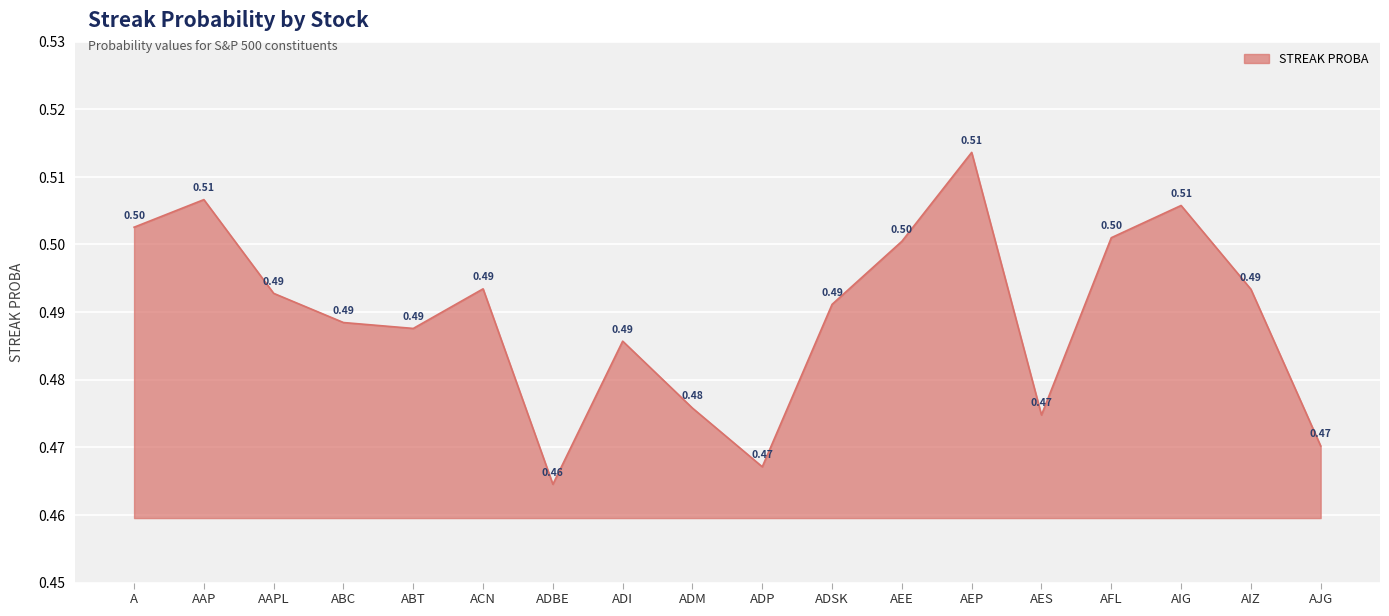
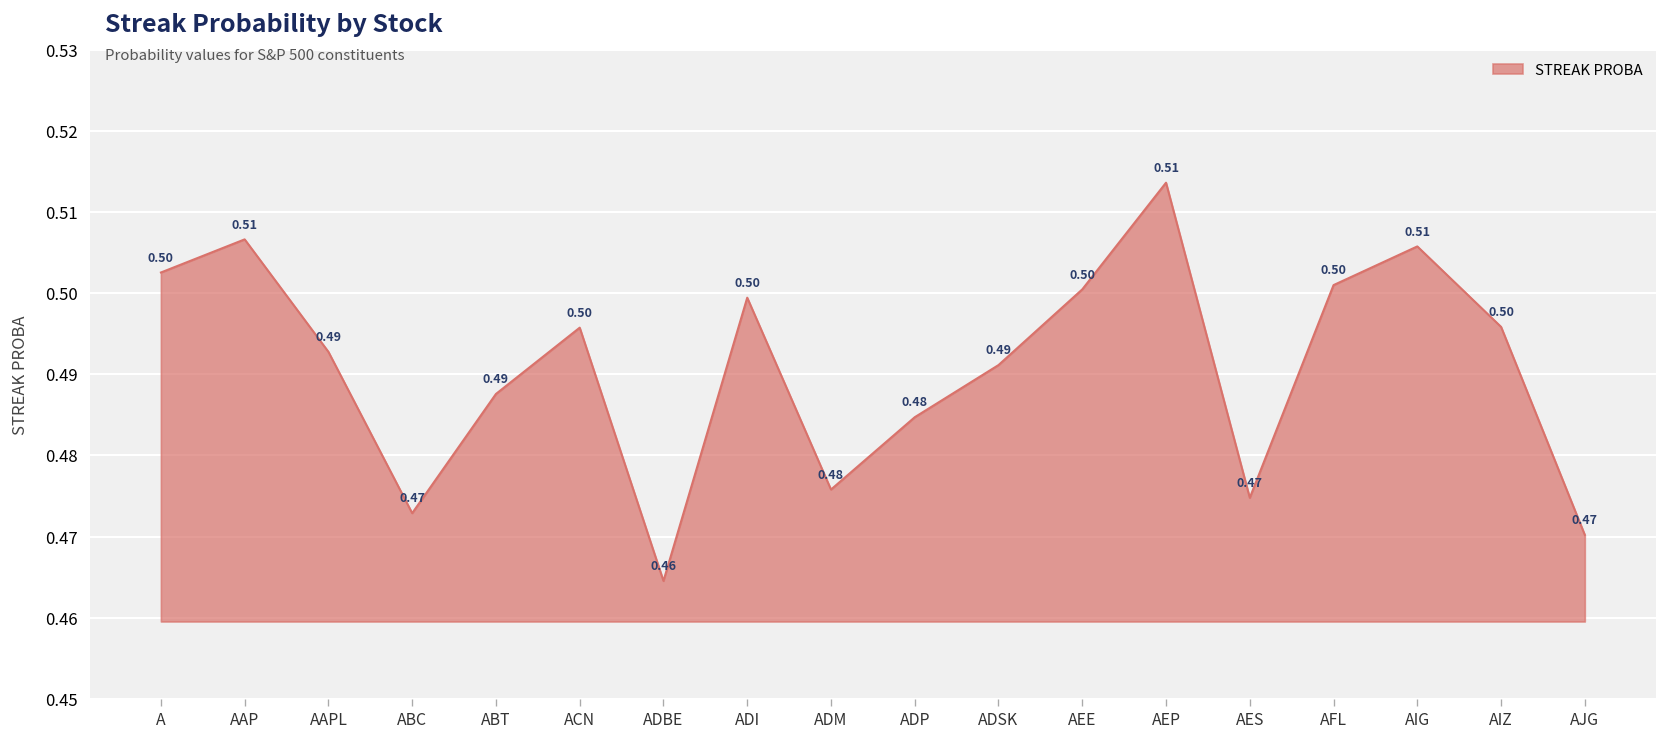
ABC: 0.49 -> 0.47
ACN: 0.49 -> 0.50
ADI: 0.49 -> 0.50
ADP: 0.47 -> 0.48
AIZ: 0.49 -> 0.50
